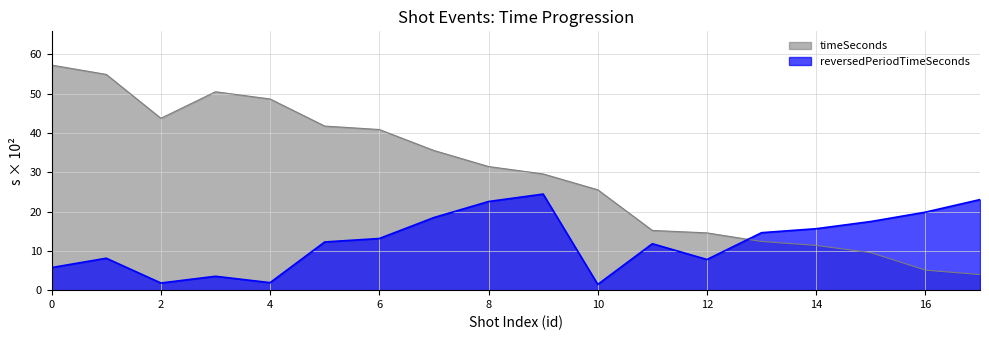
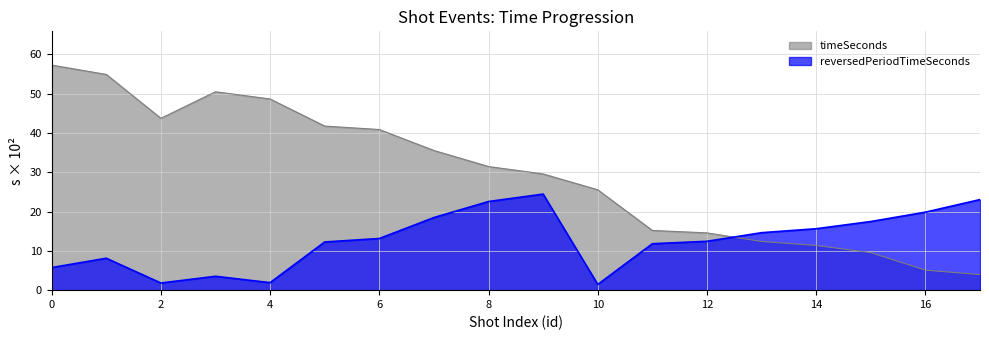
reversedPeriodTimeSeconds, 12: 8 -> 12
